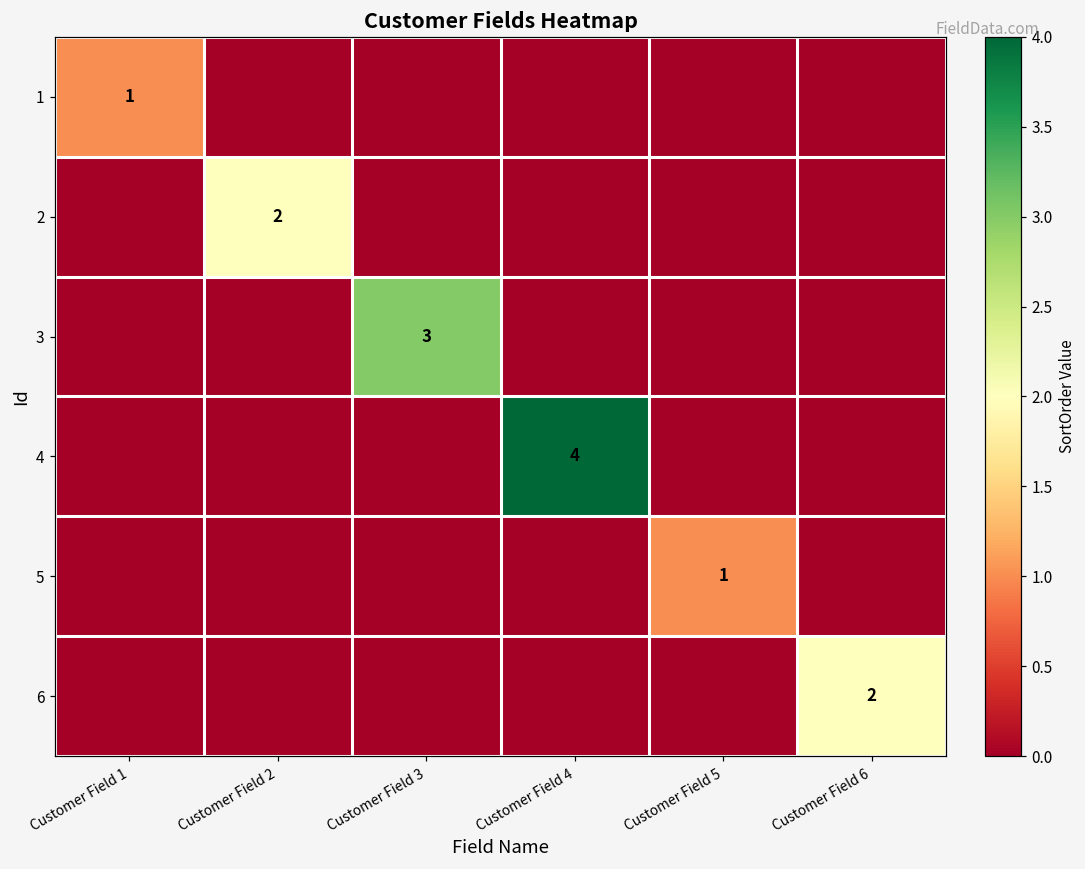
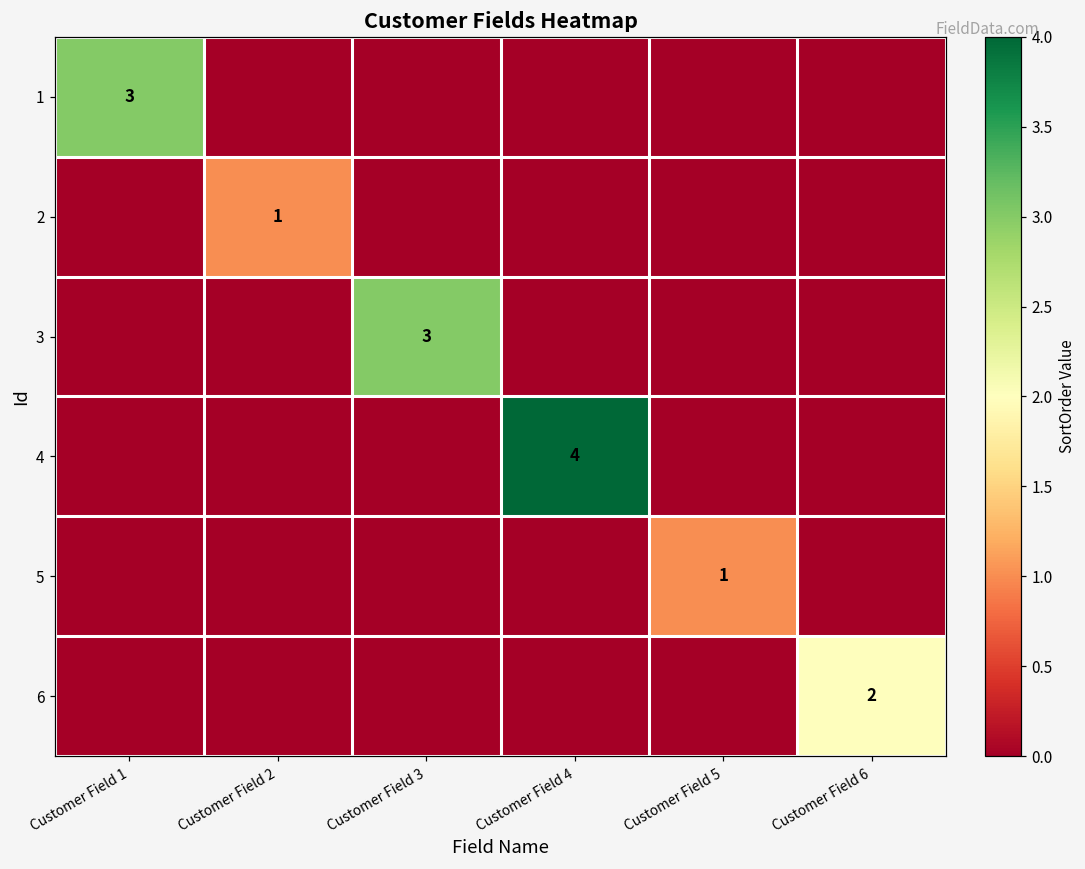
1, Customer Field 1: 1 -> 3
2, Customer Field 2: 2 -> 1
